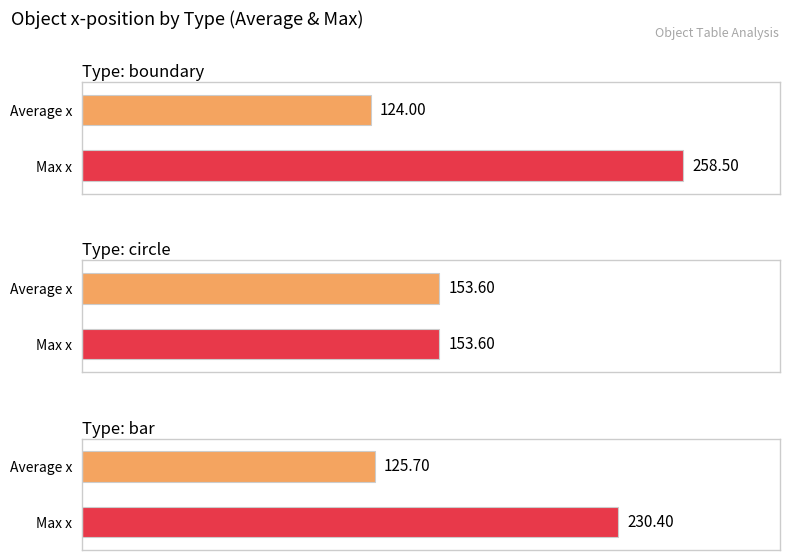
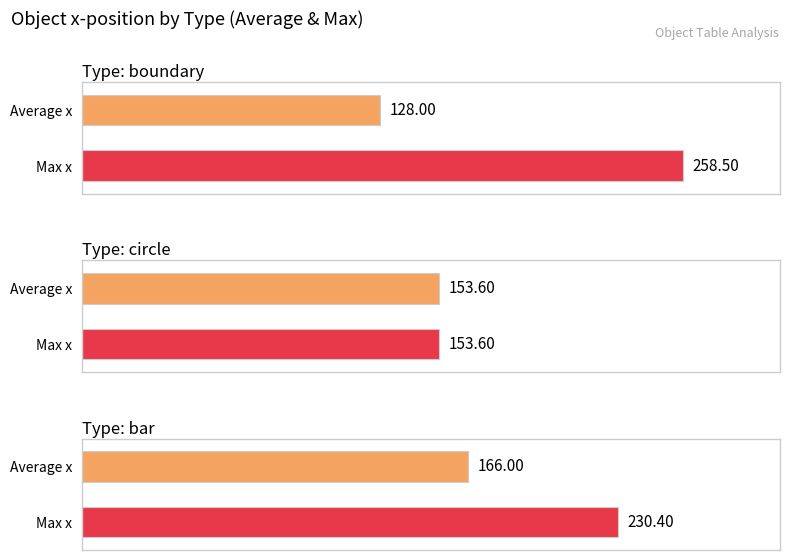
Type: boundary, Average x: 124.00 -> 128.00
Type: bar, Average x: 125.70 -> 166.00
